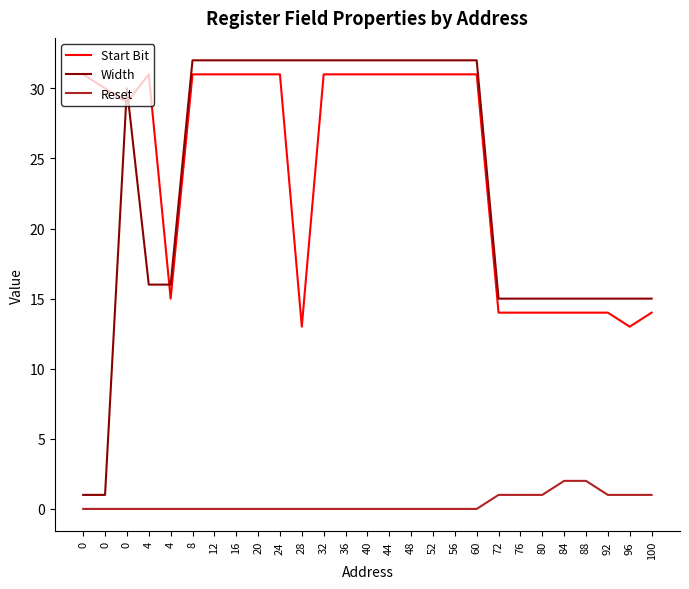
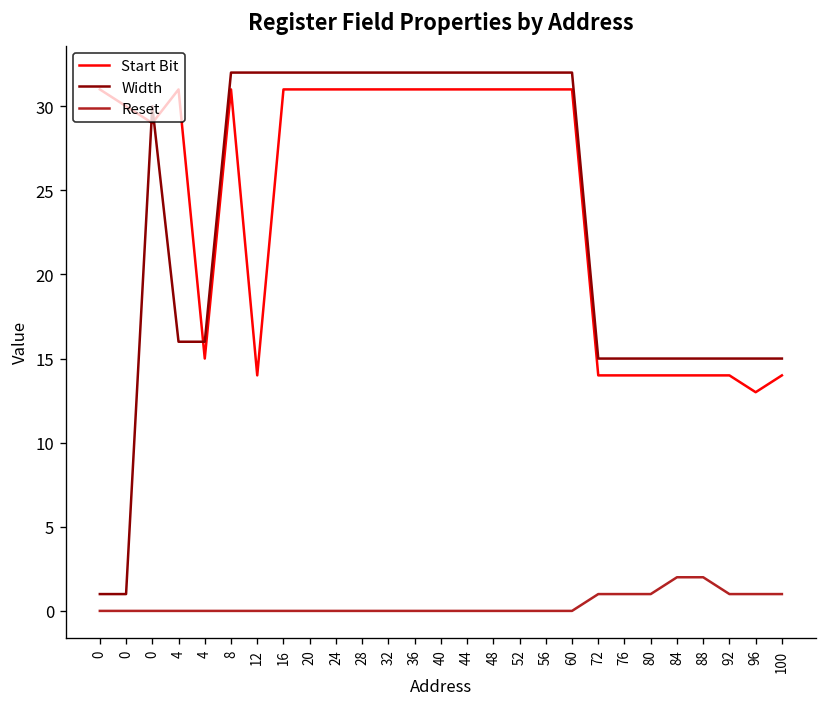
Start Bit, 12: 31 -> 14
Start Bit, 28: 13 -> 31
